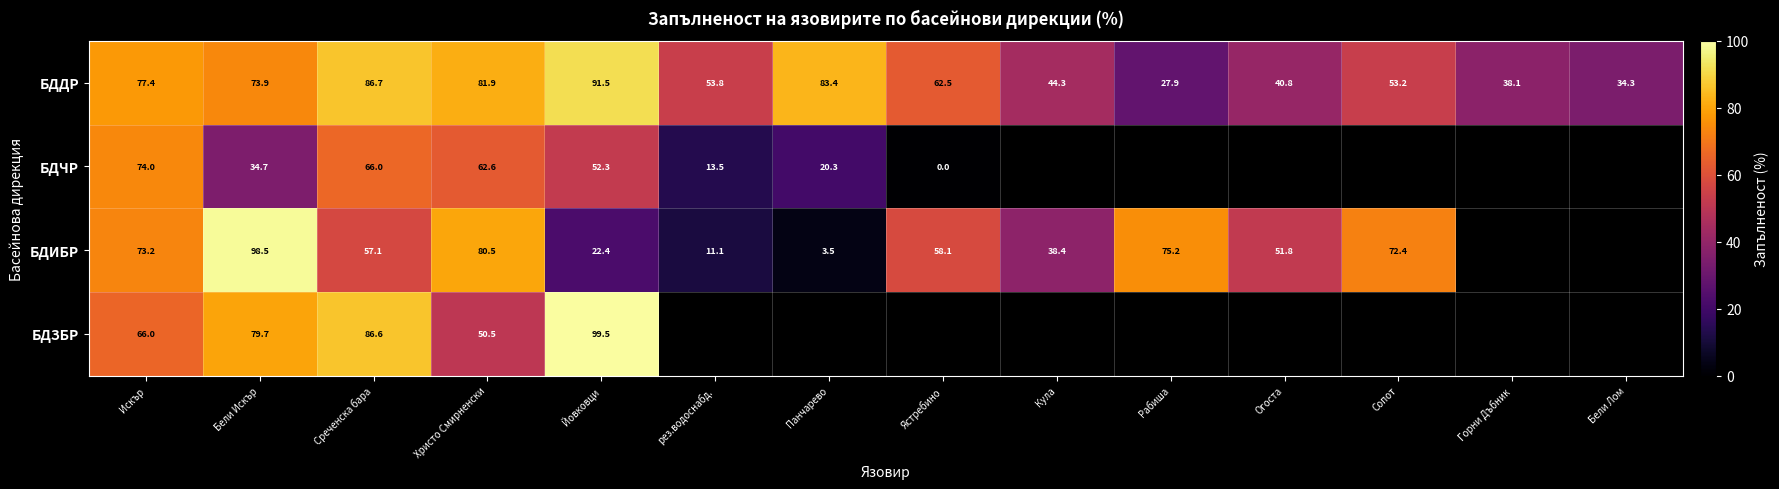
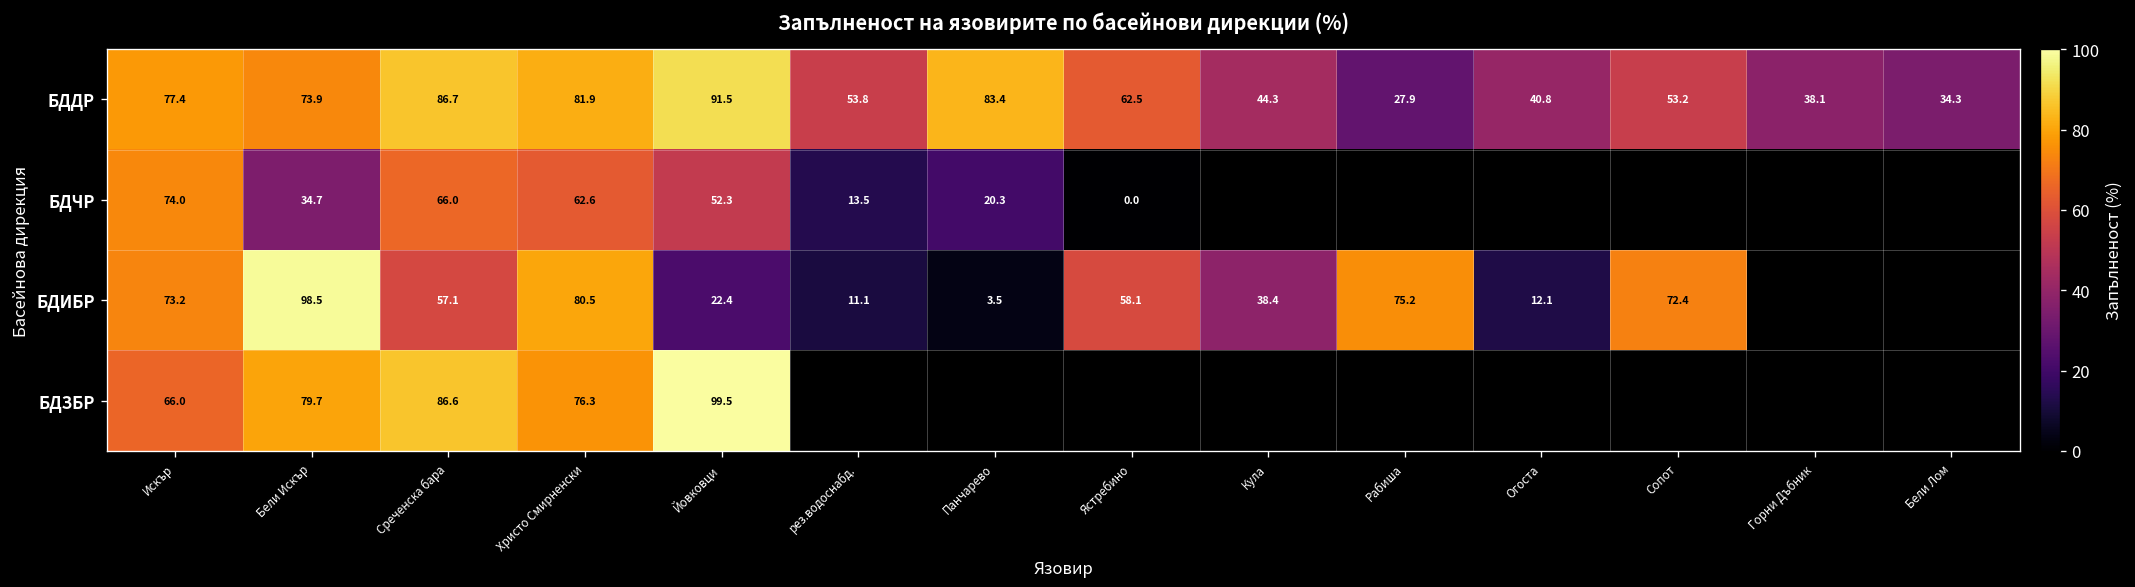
БДИБР, Огоста: 51.8 -> 12.1
БДЗБР, Христо Смирненски: 50.5 -> 76.3
